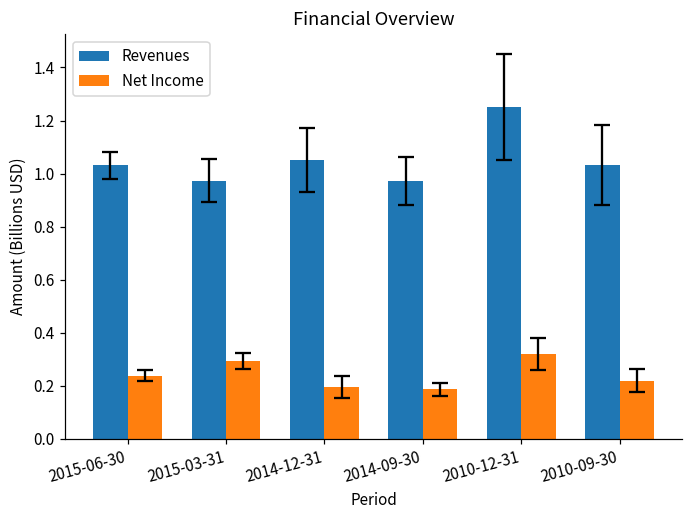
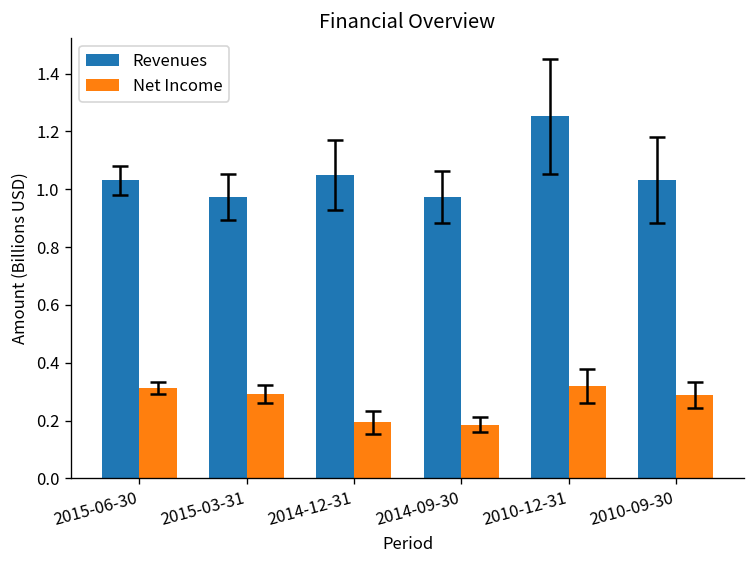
Net Income, 2015-06-30: 0.24 -> 0.31
Net Income, 2010-09-30: 0.22 -> 0.29
